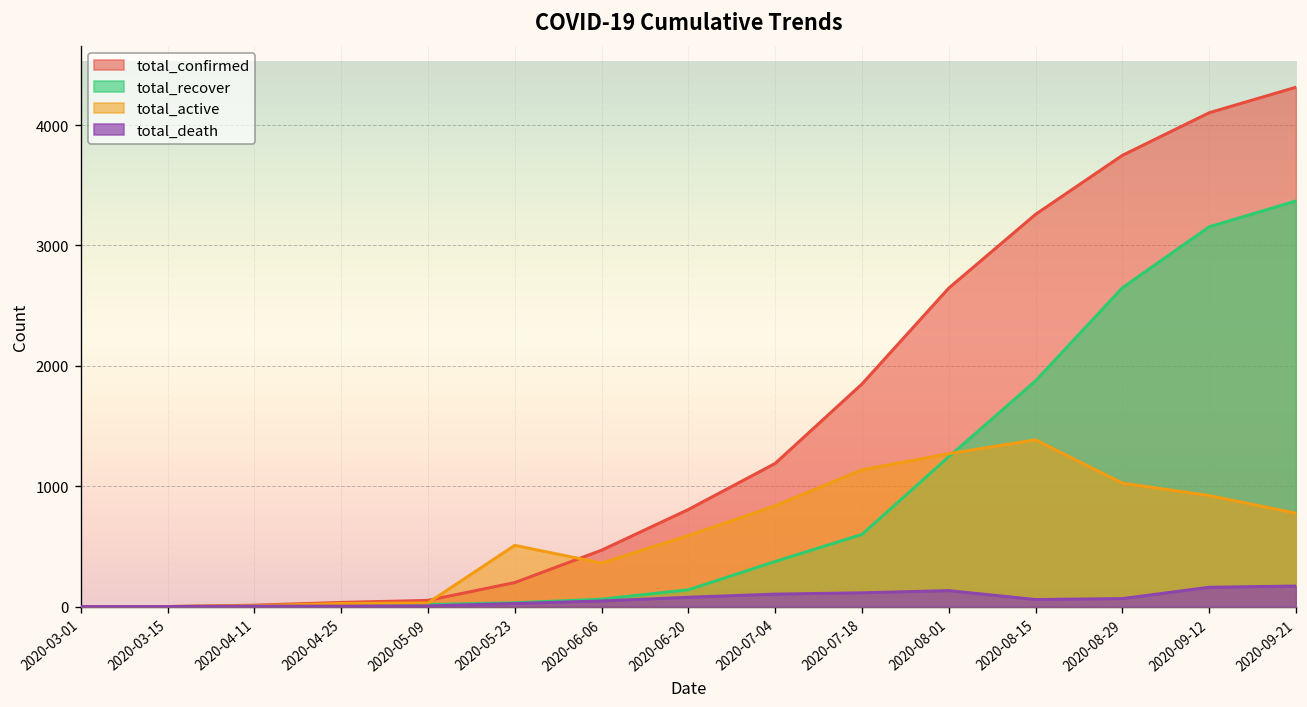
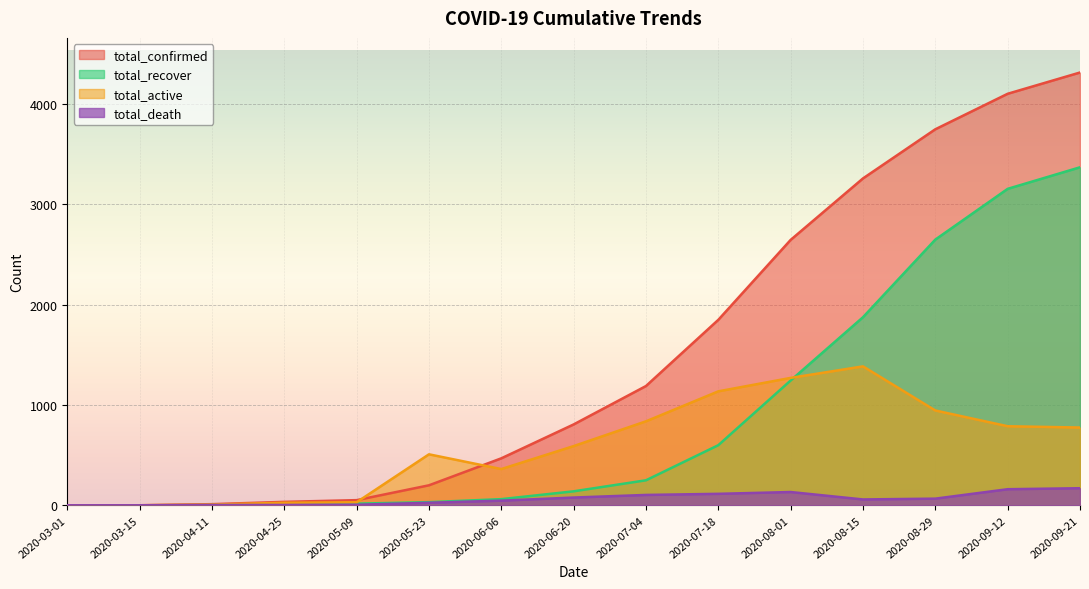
total_recover, 2020-07-04: 370 -> 250
total_active, 2020-08-29: 1030 -> 950
total_active, 2020-09-12: 920 -> 790
